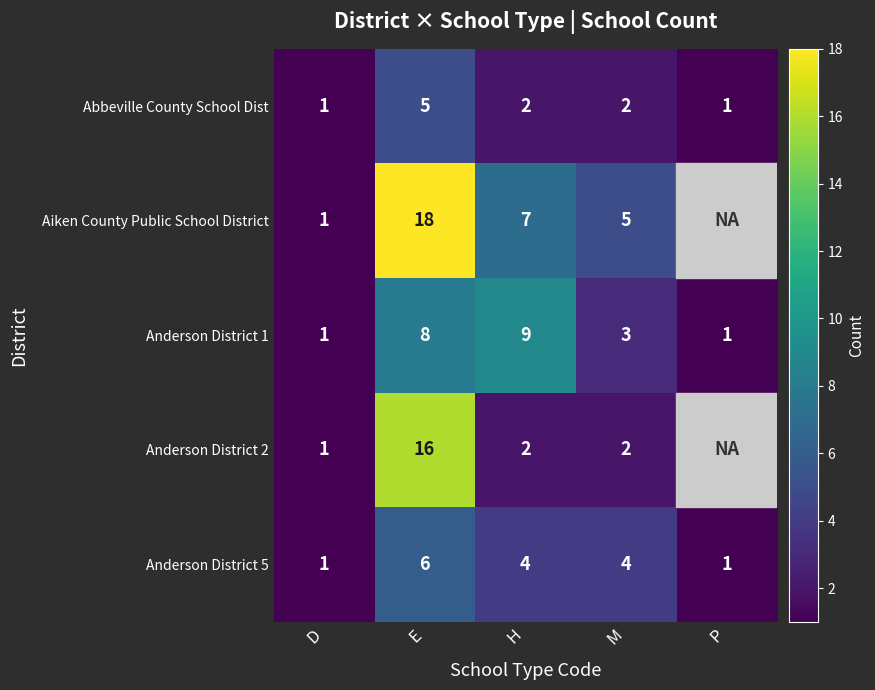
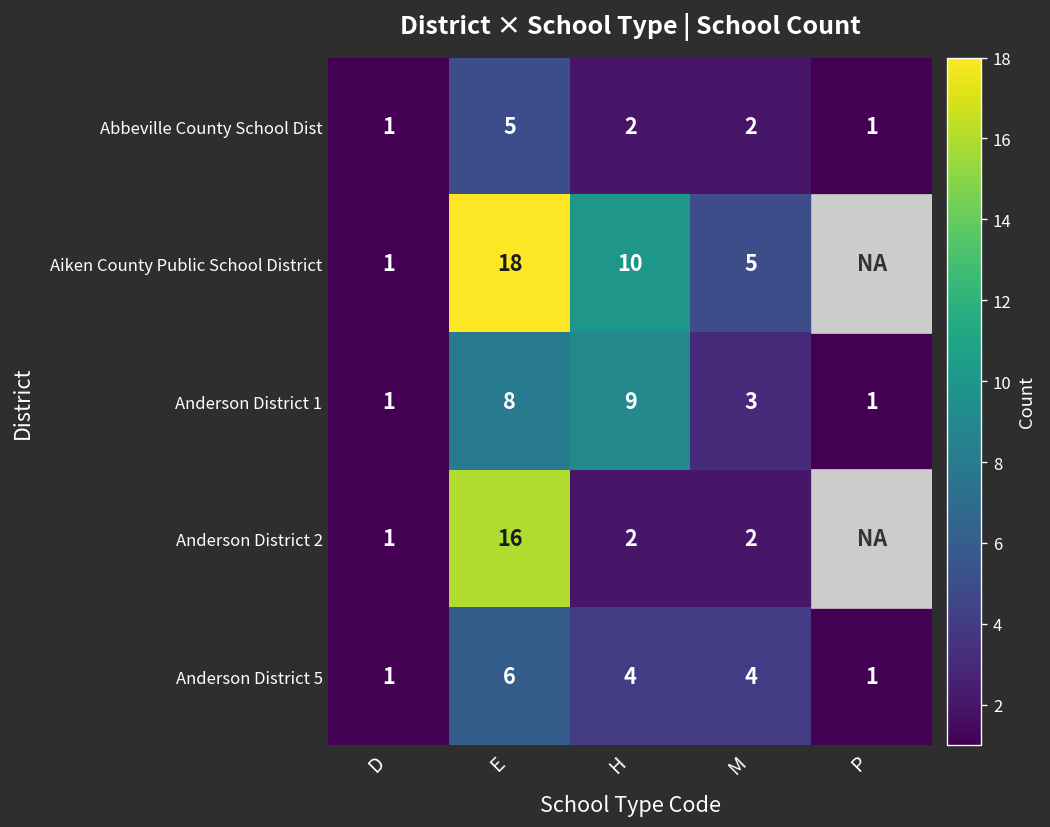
Aiken County Public School District, H: 7 -> 10
